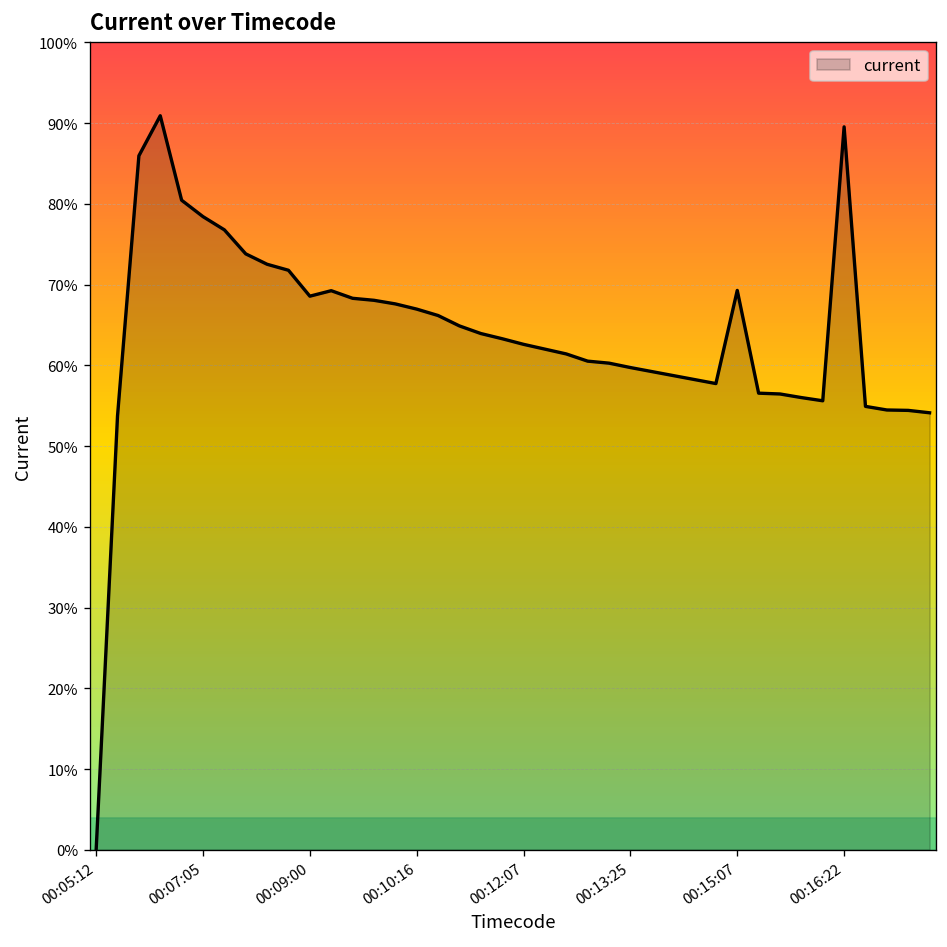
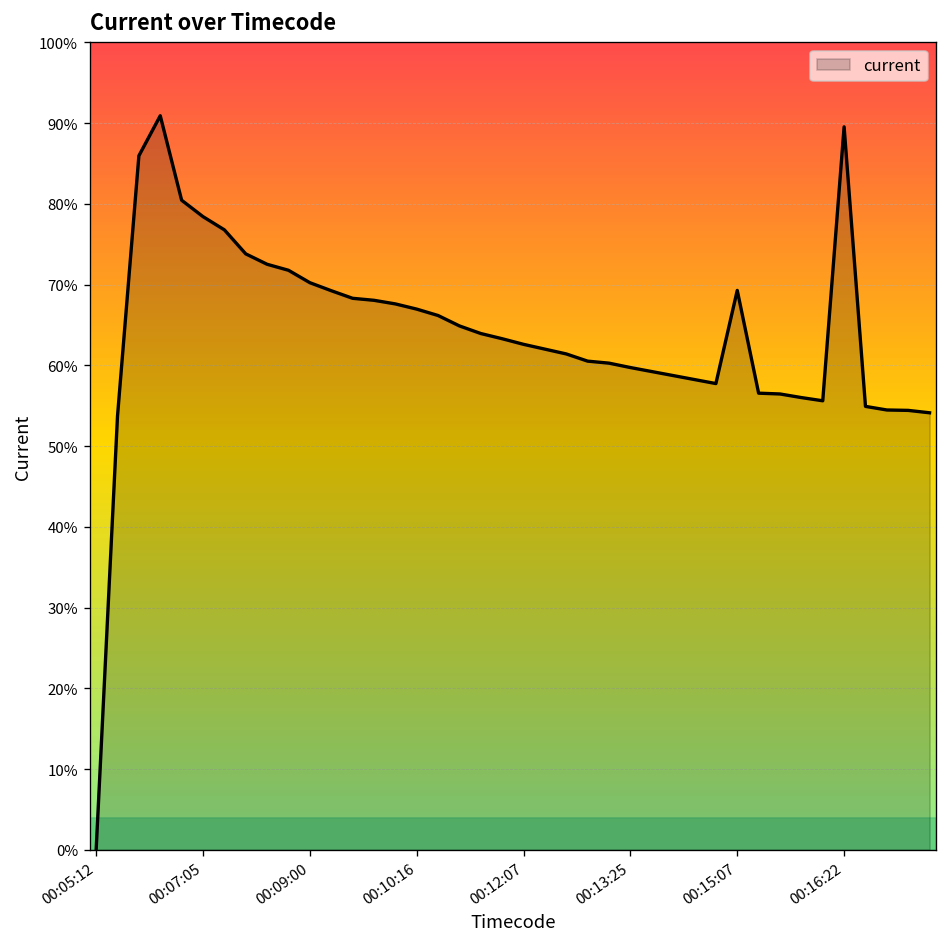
00:09:00: 69% -> 70%
